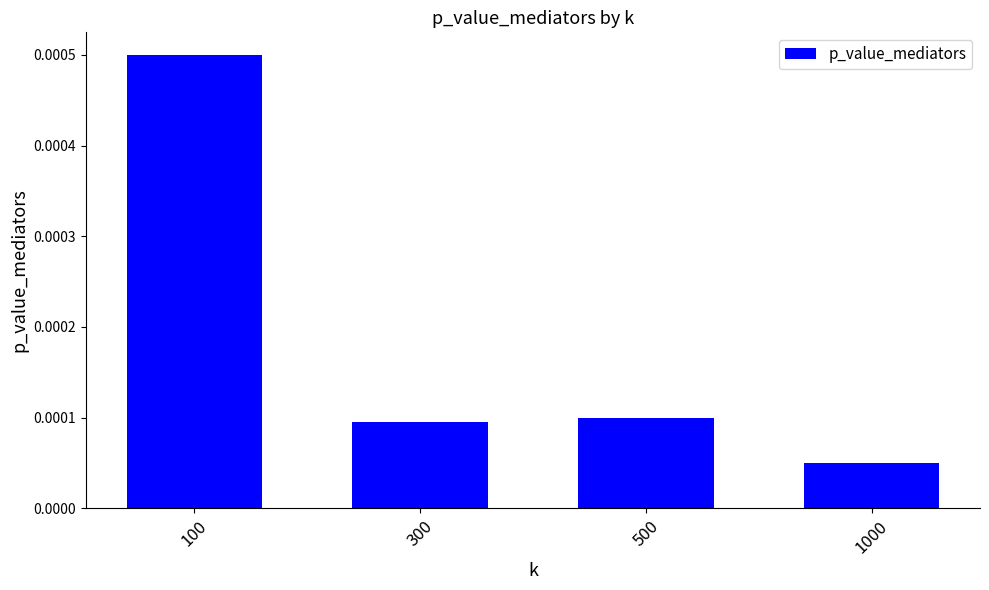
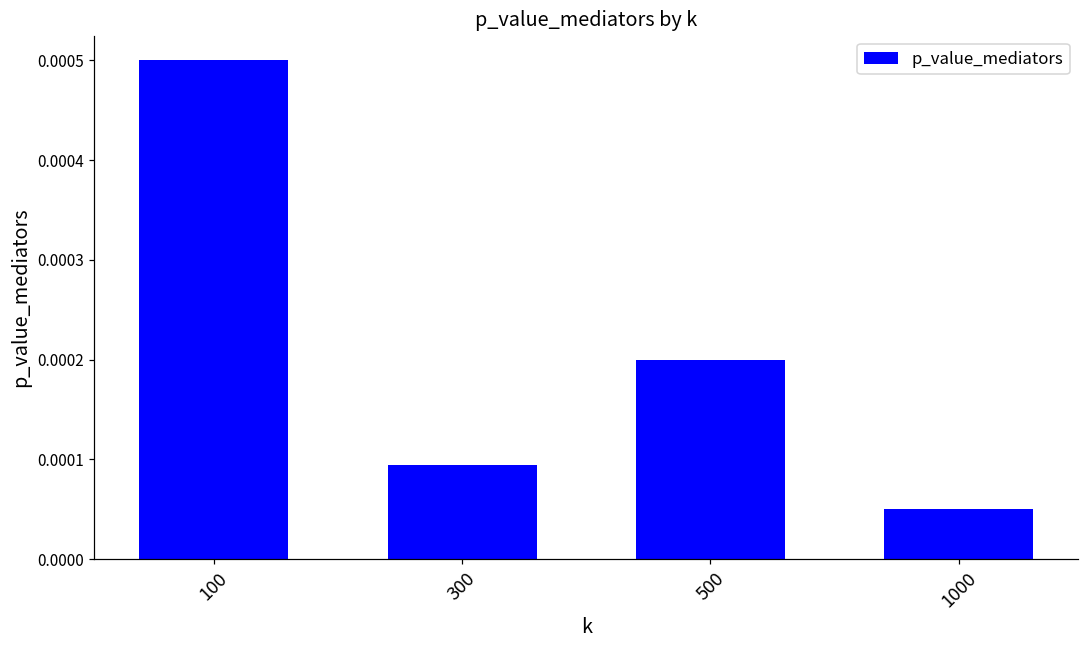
500: 0.0001 -> 0.0002
